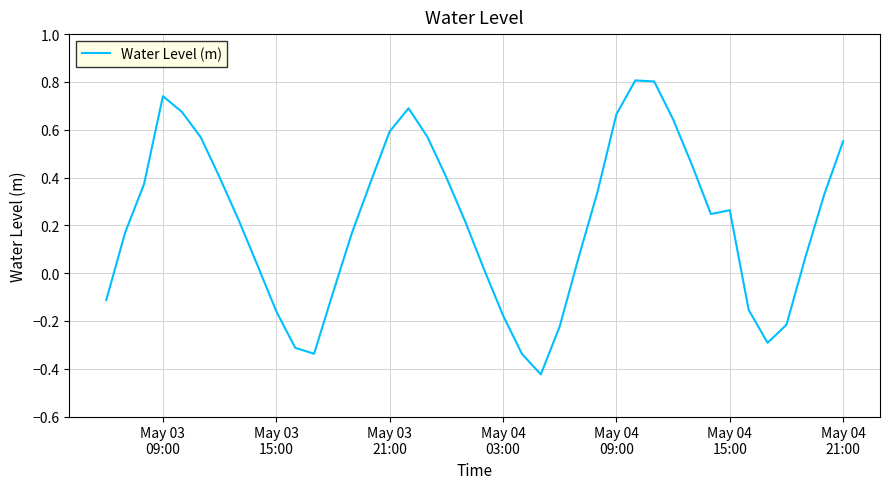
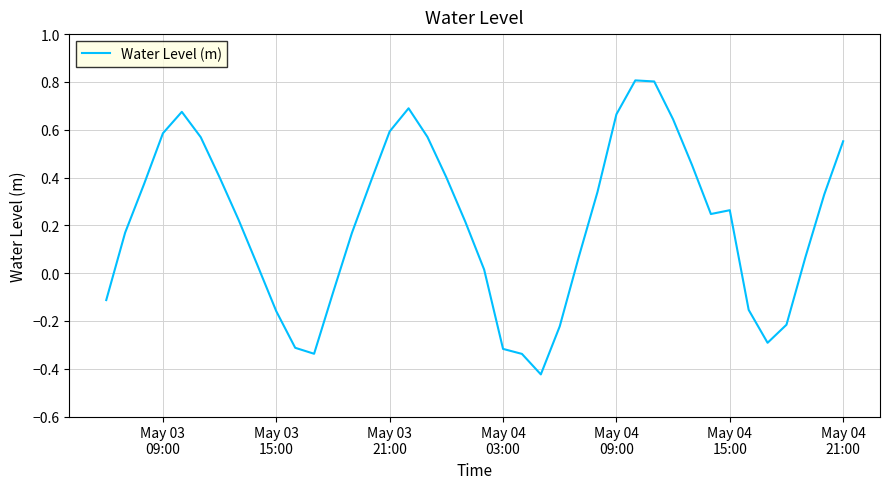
May 03 09:00: 0.74 -> 0.59
May 04 03:00: -0.18 -> -0.32
